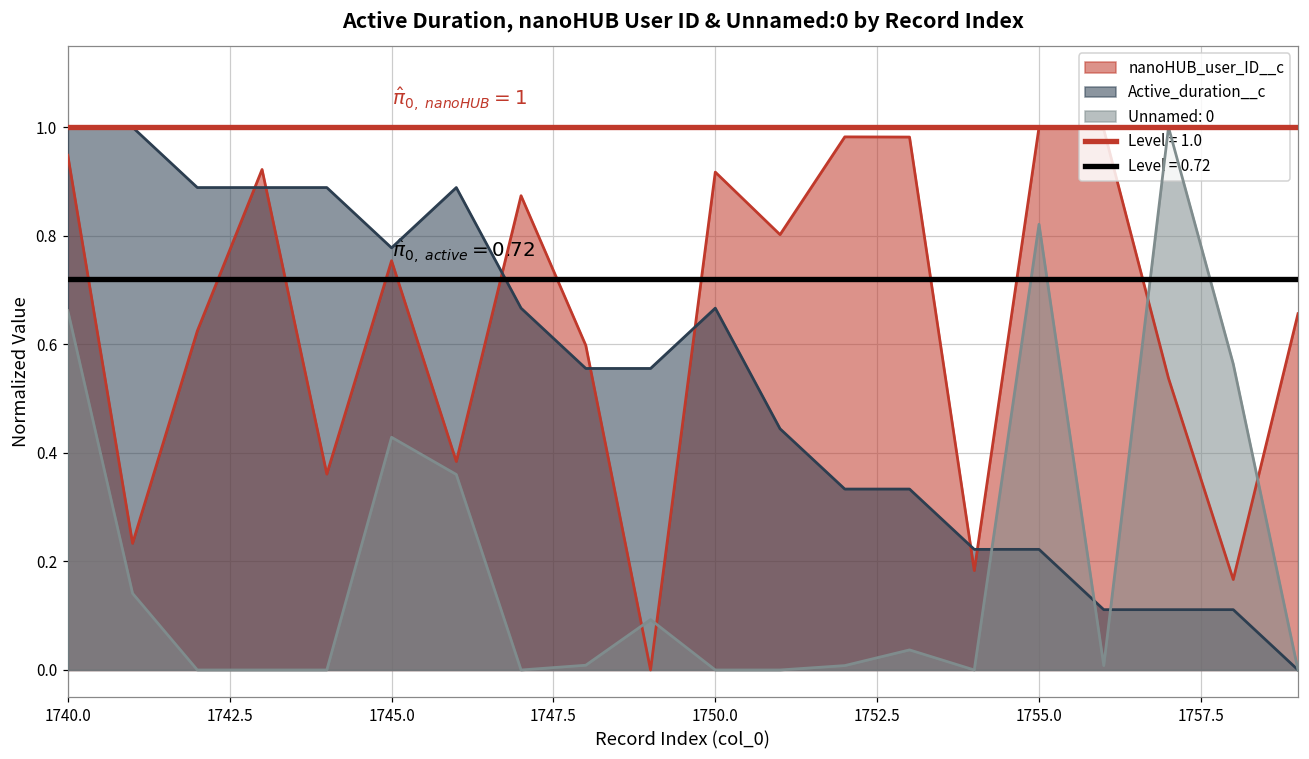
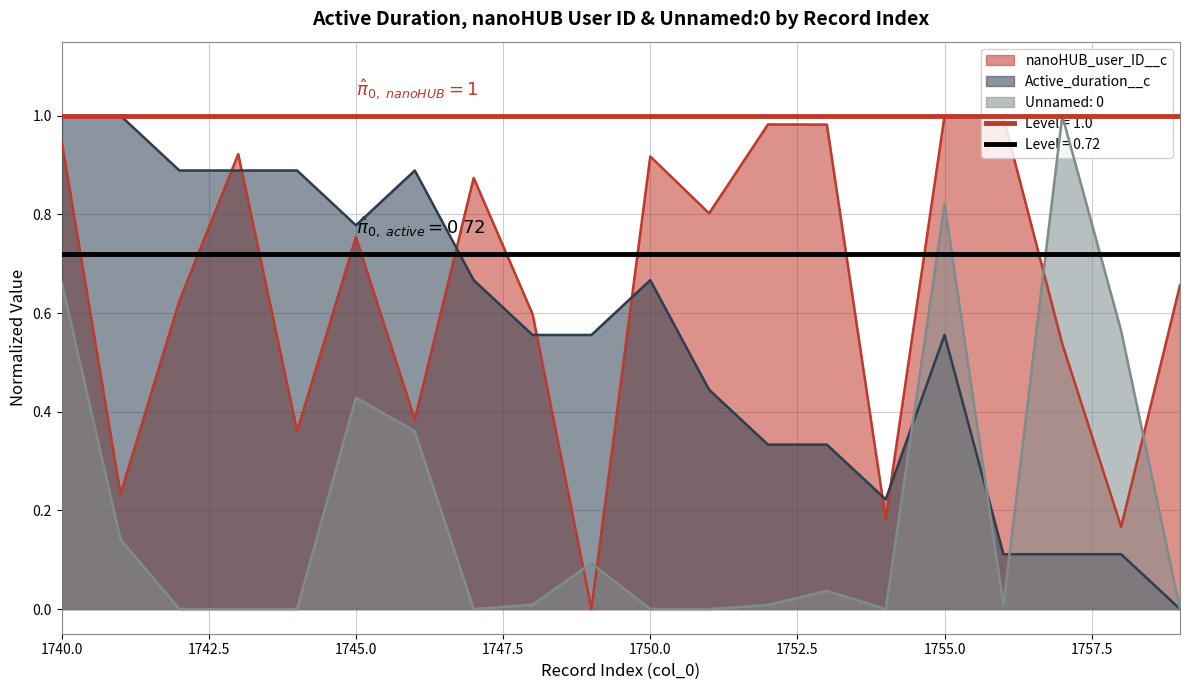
Active_duration__c, 1755.0: 0.22 -> 0.56
